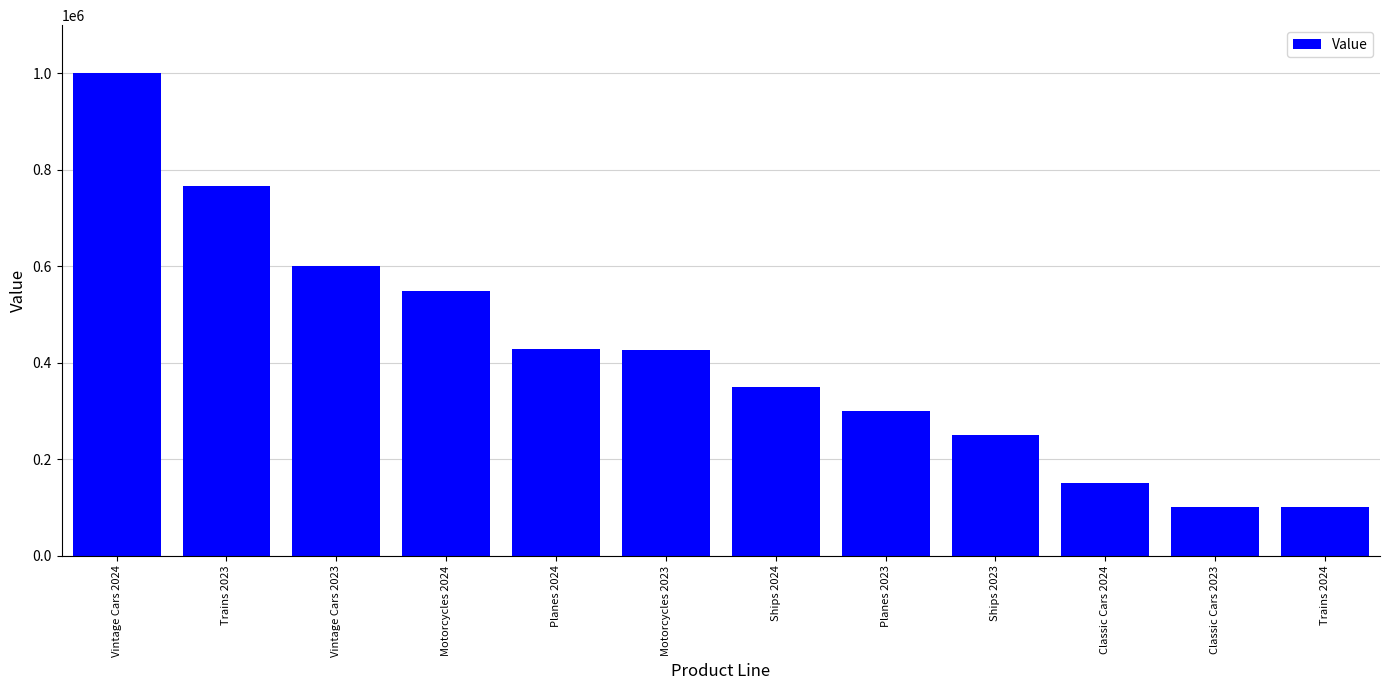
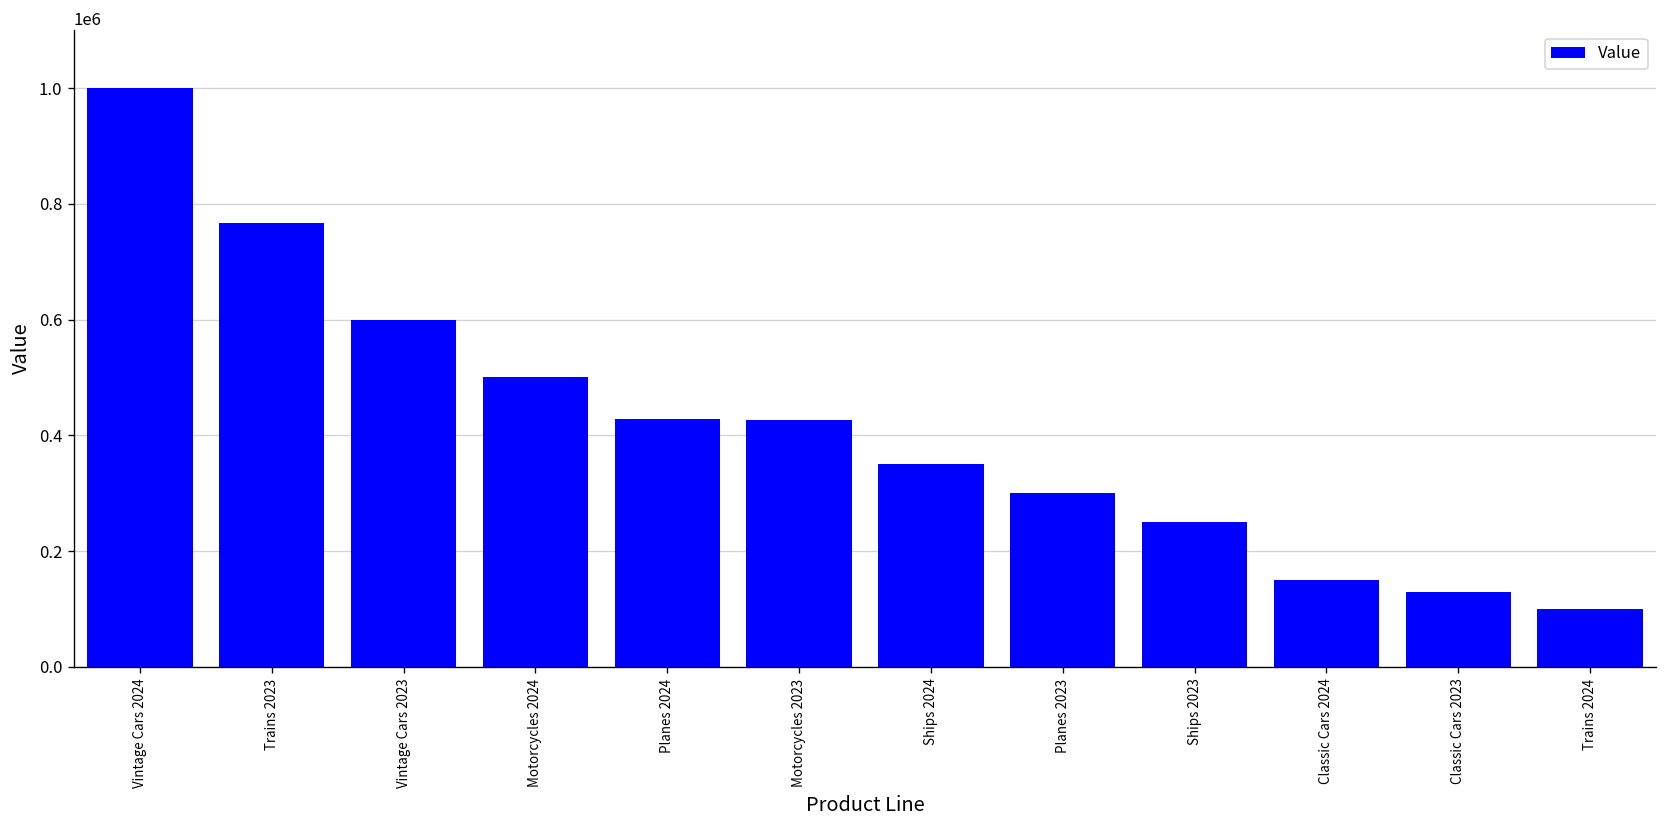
Motorcycles 2024: 550000 -> 500000
Classic Cars 2023: 100000 -> 130000
